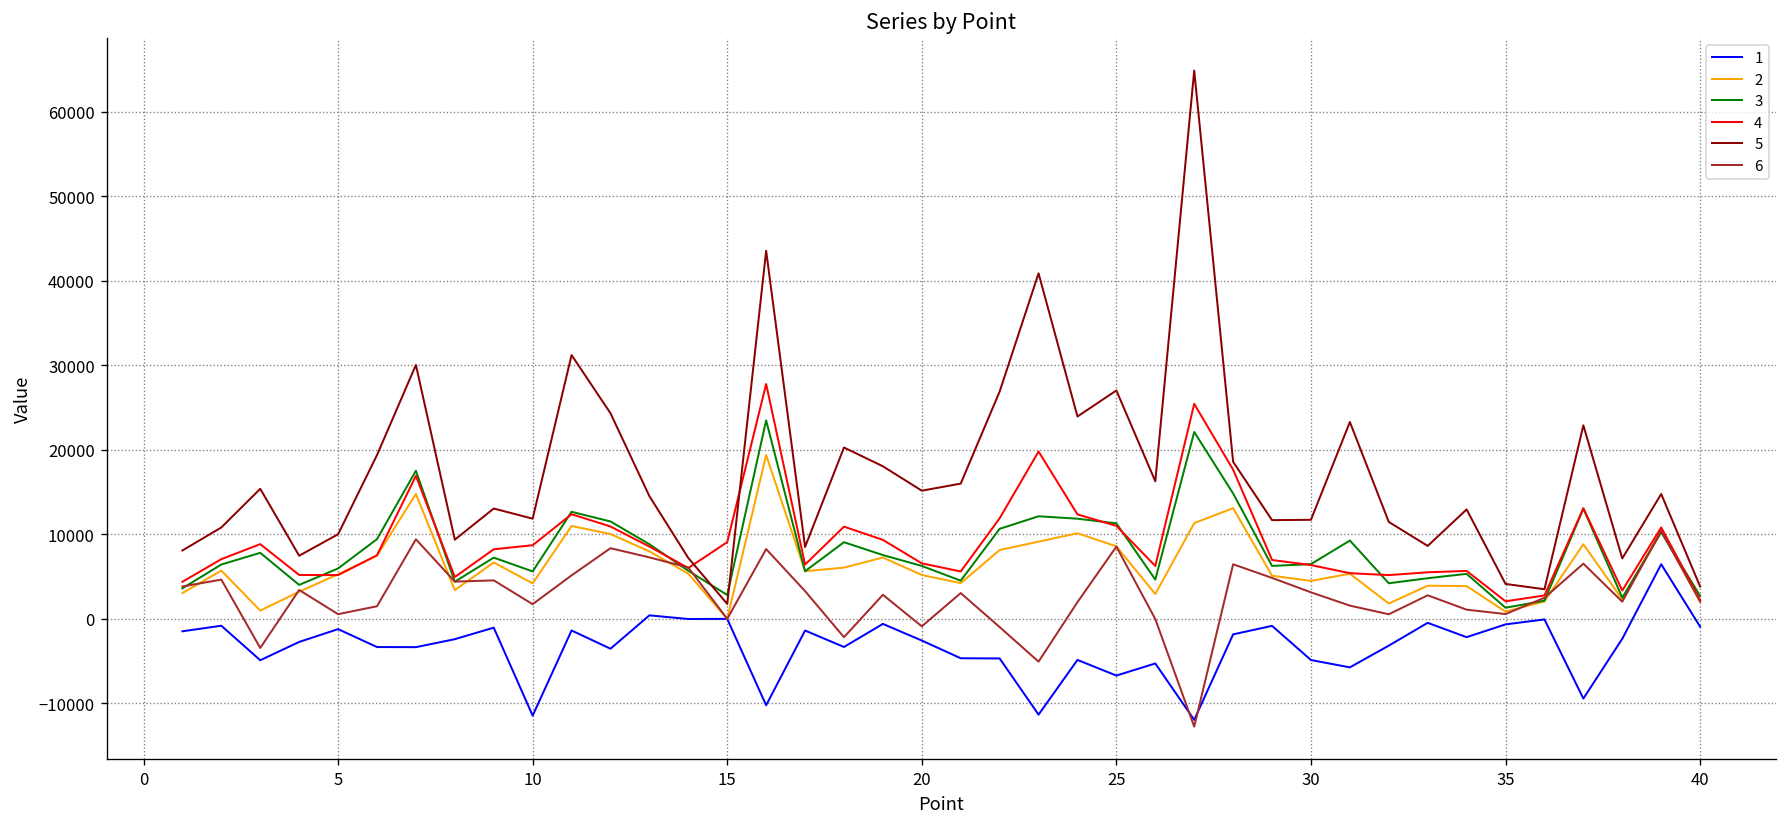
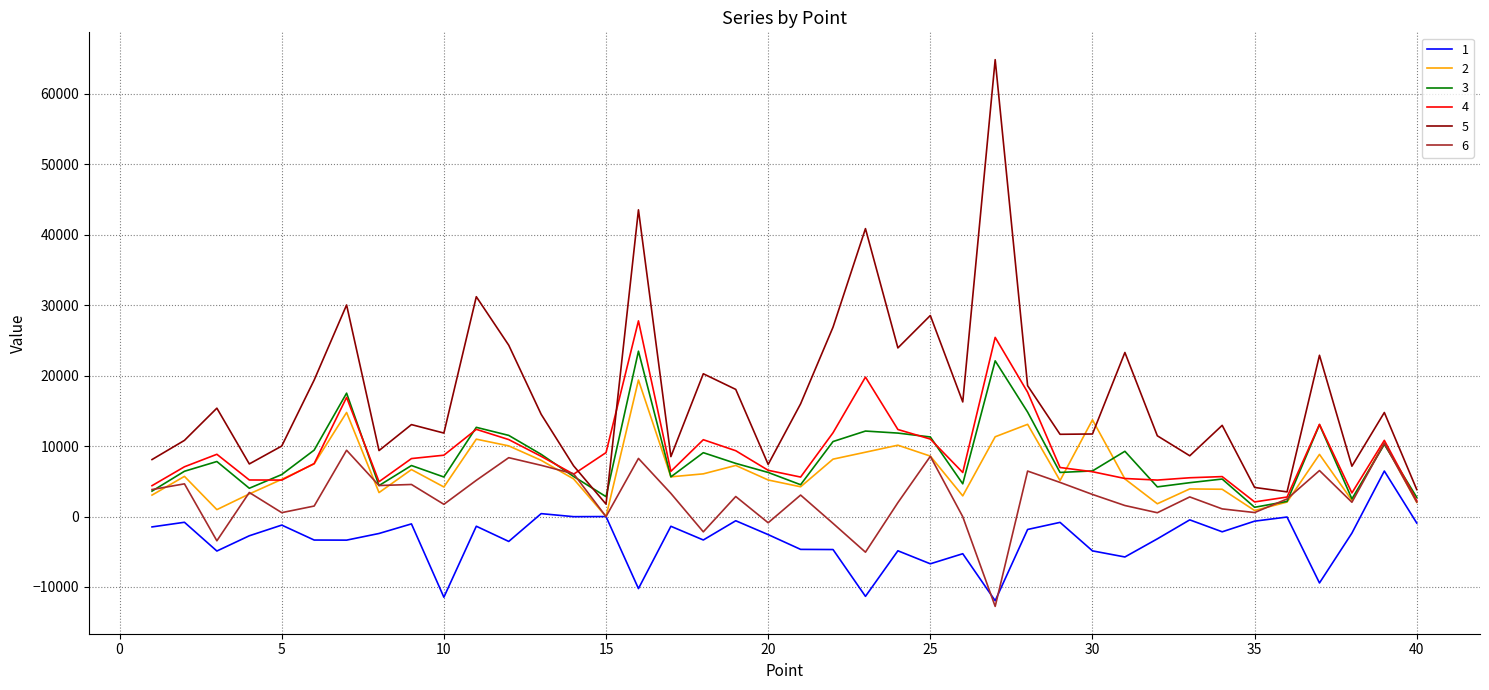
5, 20: 15000 -> 7000
5, 25: 27000 -> 29000
2, 30: 4000 -> 14000
